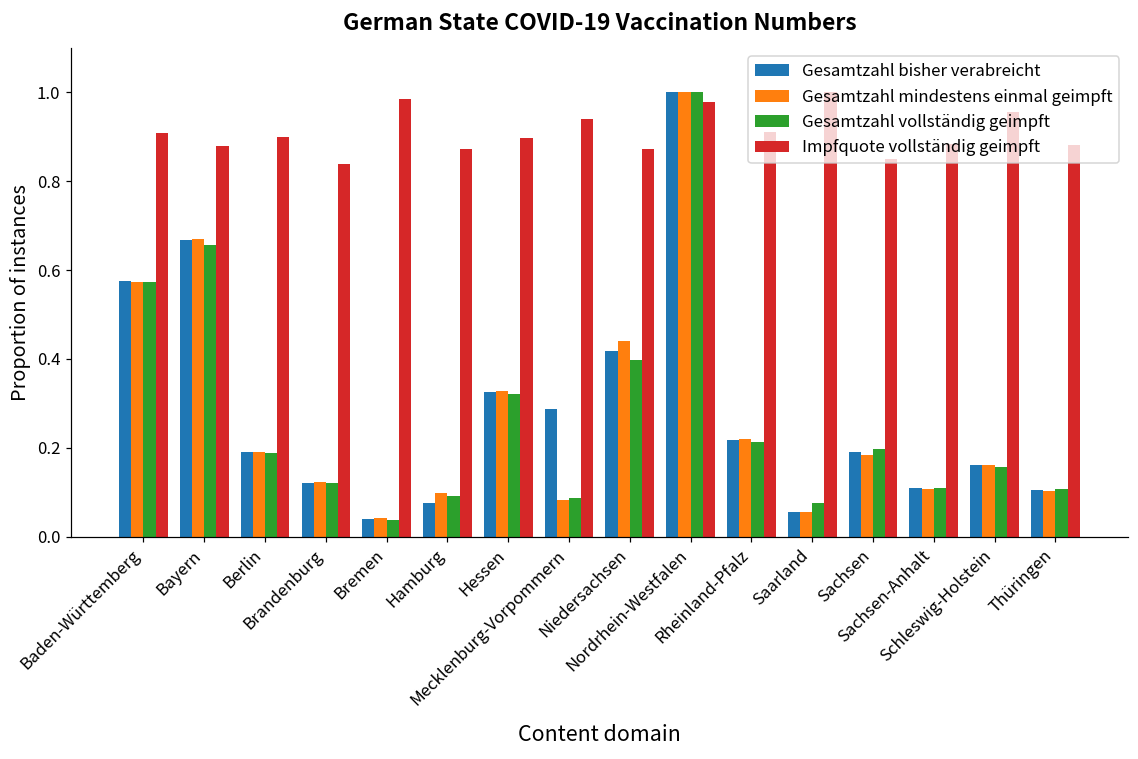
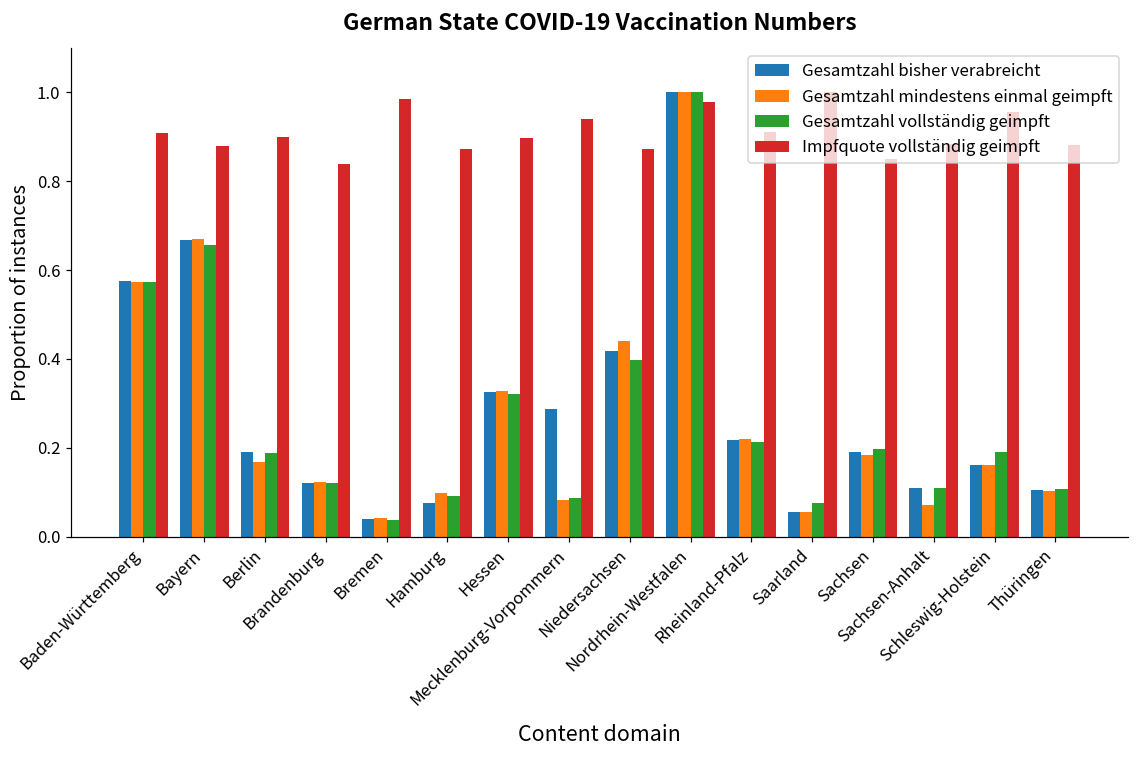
Gesamtzahl mindestens einmal geimpft, Berlin: 0.19 -> 0.17
Gesamtzahl mindestens einmal geimpft, Sachsen-Anhalt: 0.11 -> 0.07
Gesamtzahl vollständig geimpft, Schleswig-Holstein: 0.16 -> 0.19
